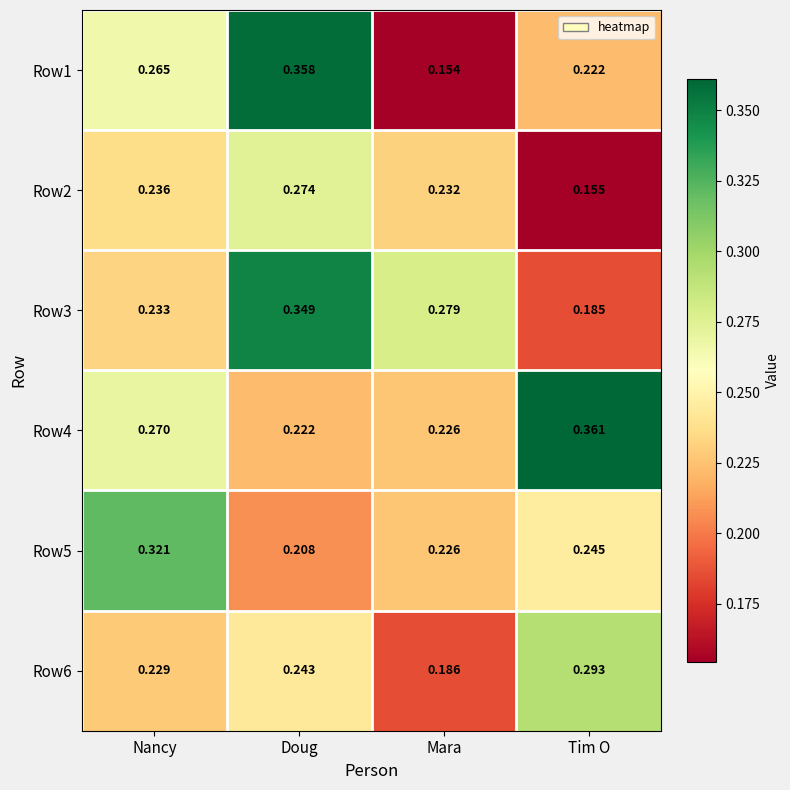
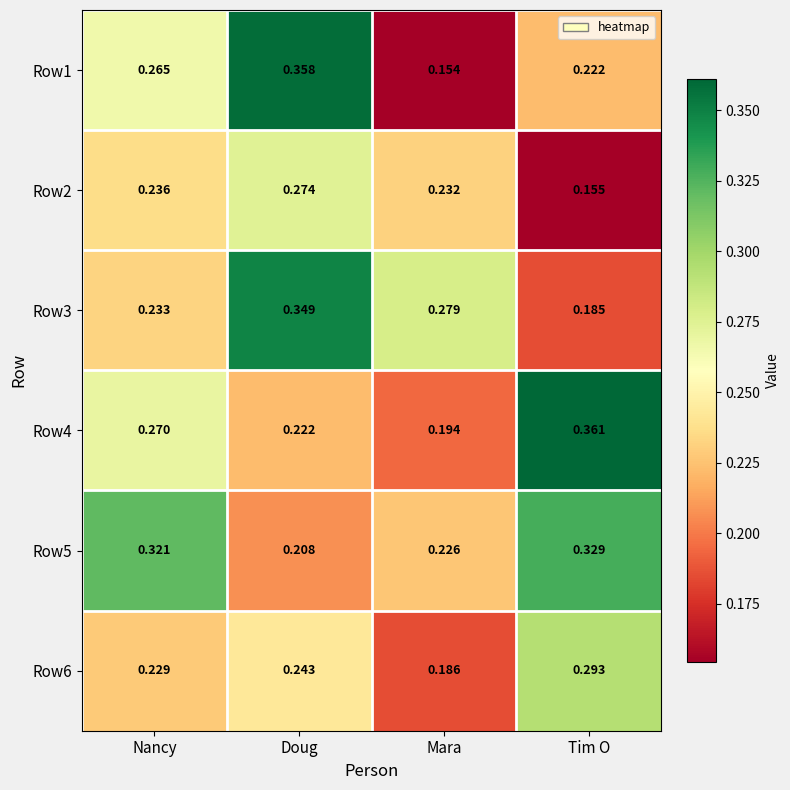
Row4, Mara: 0.226 -> 0.194
Row5, Tim O: 0.245 -> 0.329
